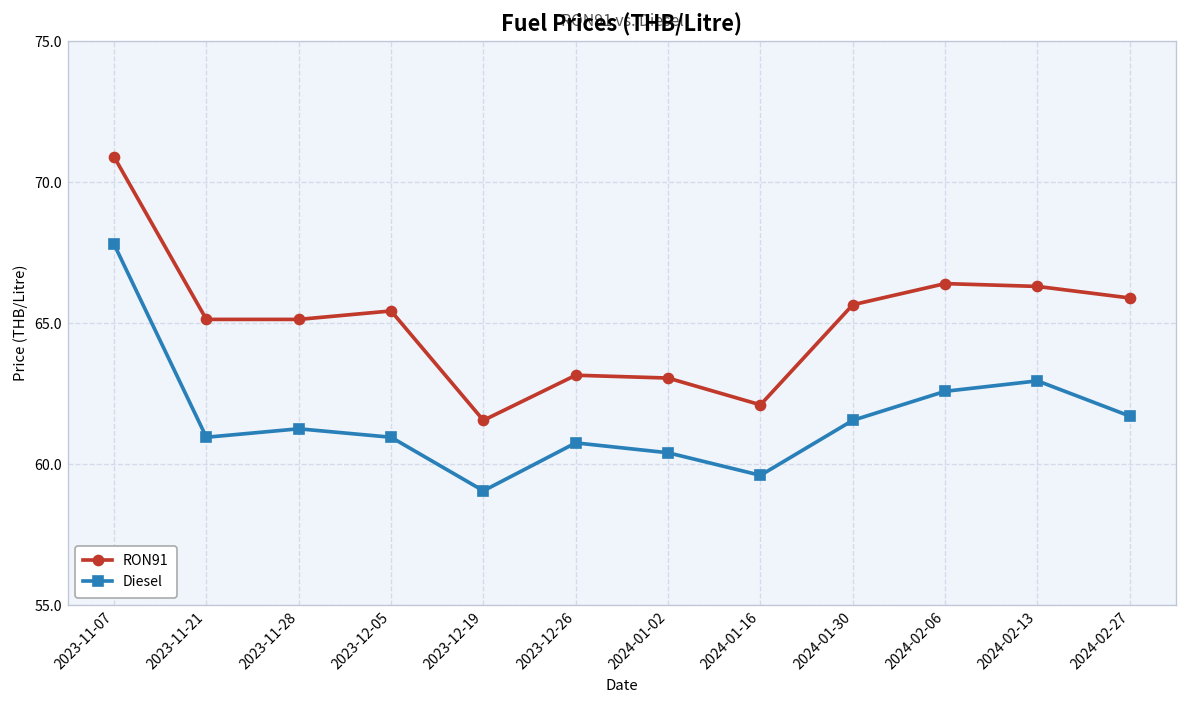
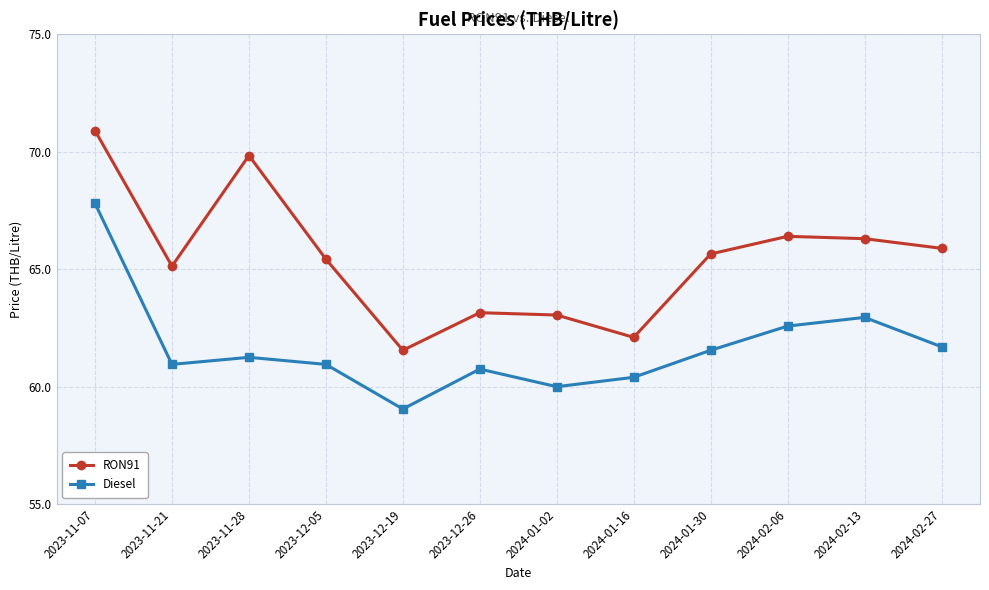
RON91, 2023-11-28: 65.1 -> 69.8
Diesel, 2024-01-02: 60.4 -> 60.0
Diesel, 2024-01-16: 59.6 -> 60.4
